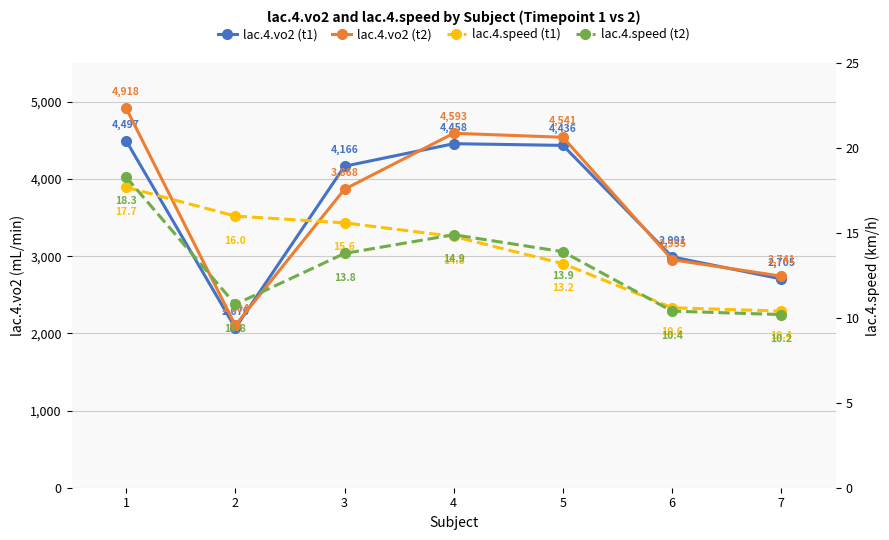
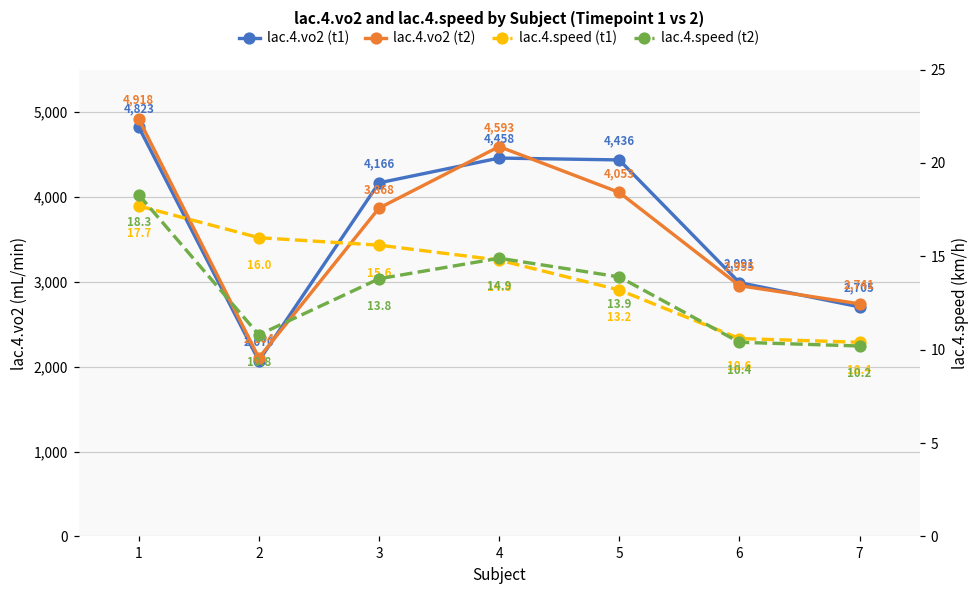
lac.4.vo2 (t1), 1: 4,497 -> 4,823
lac.4.vo2 (t2), 5: 4,541 -> 4,053
